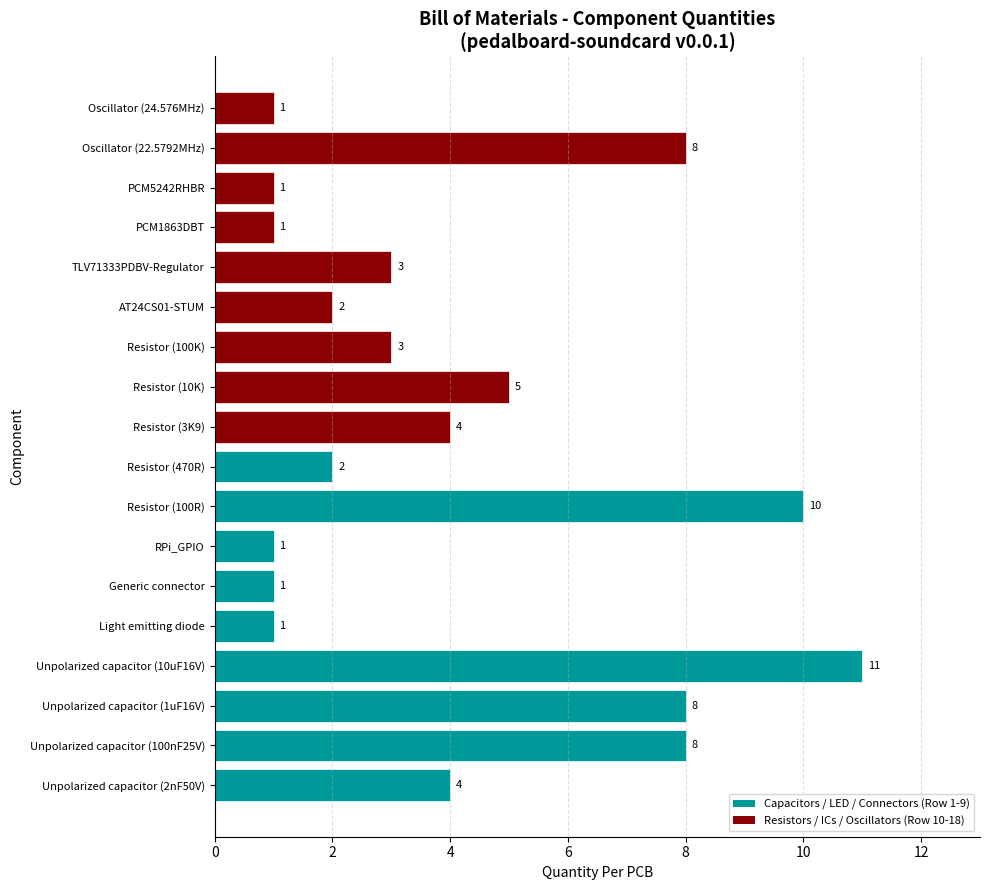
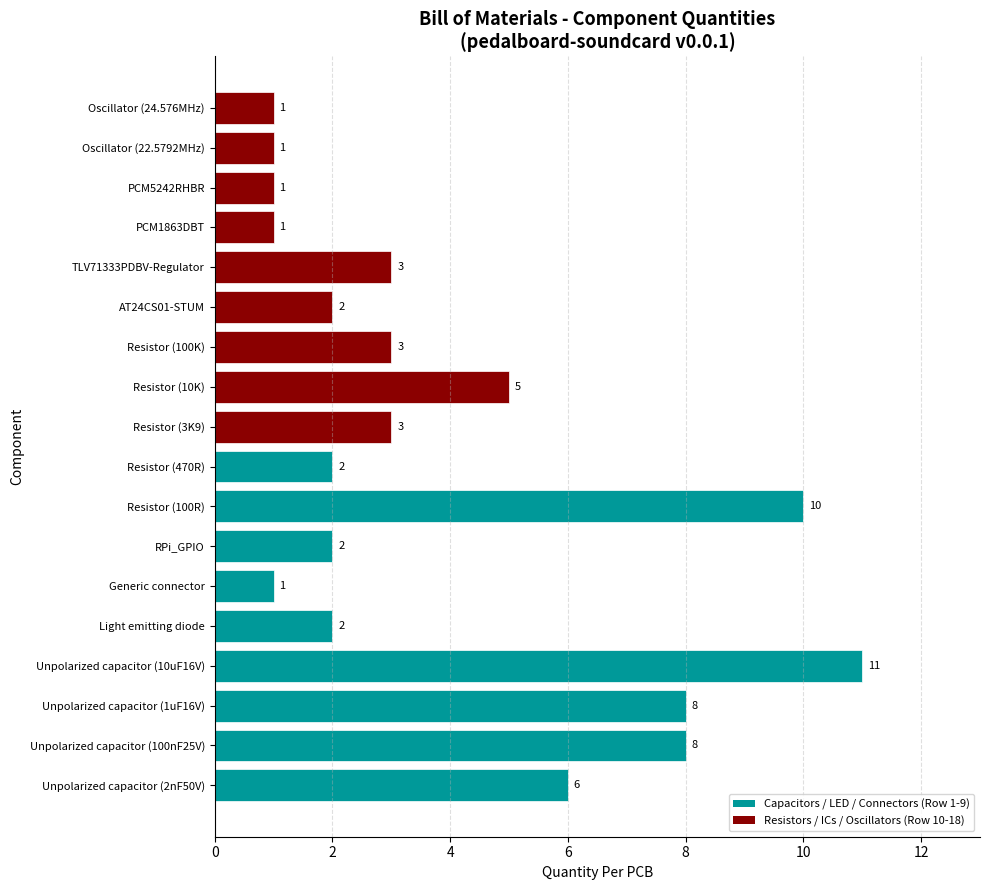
Oscillator (22.5792MHz): 8 -> 1
Resistor (3K9): 4 -> 3
RPi_GPIO: 1 -> 2
Light emitting diode: 1 -> 2
Unpolarized capacitor (2nF50V): 4 -> 6
